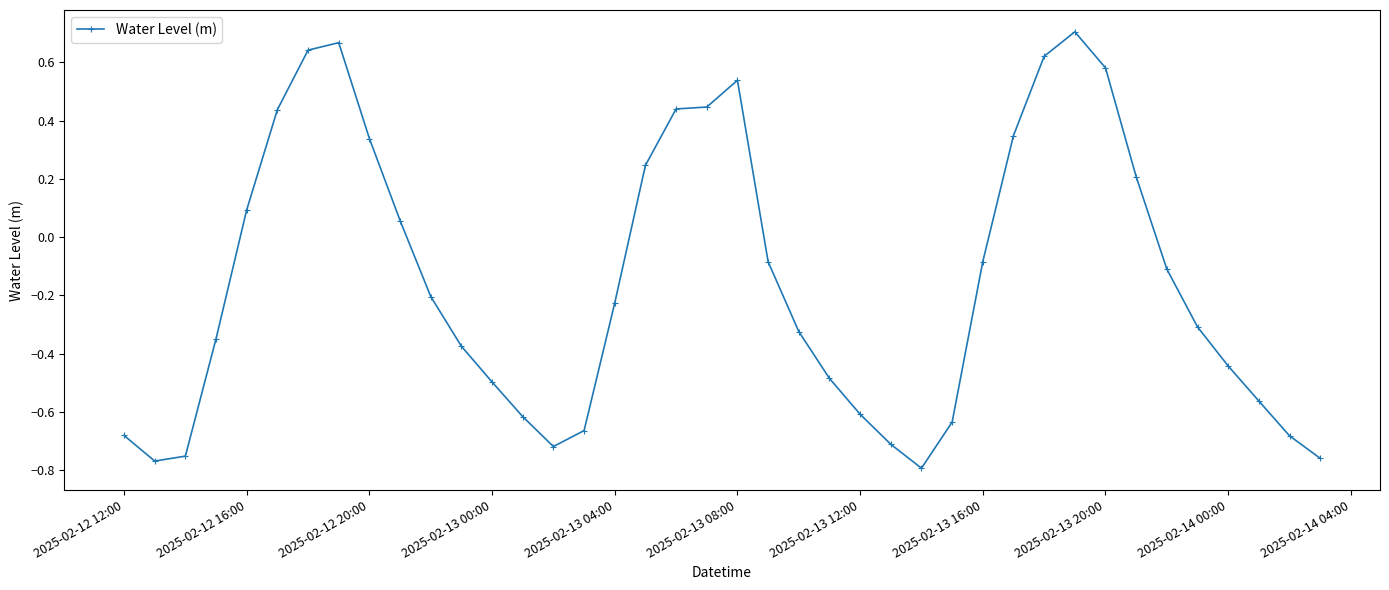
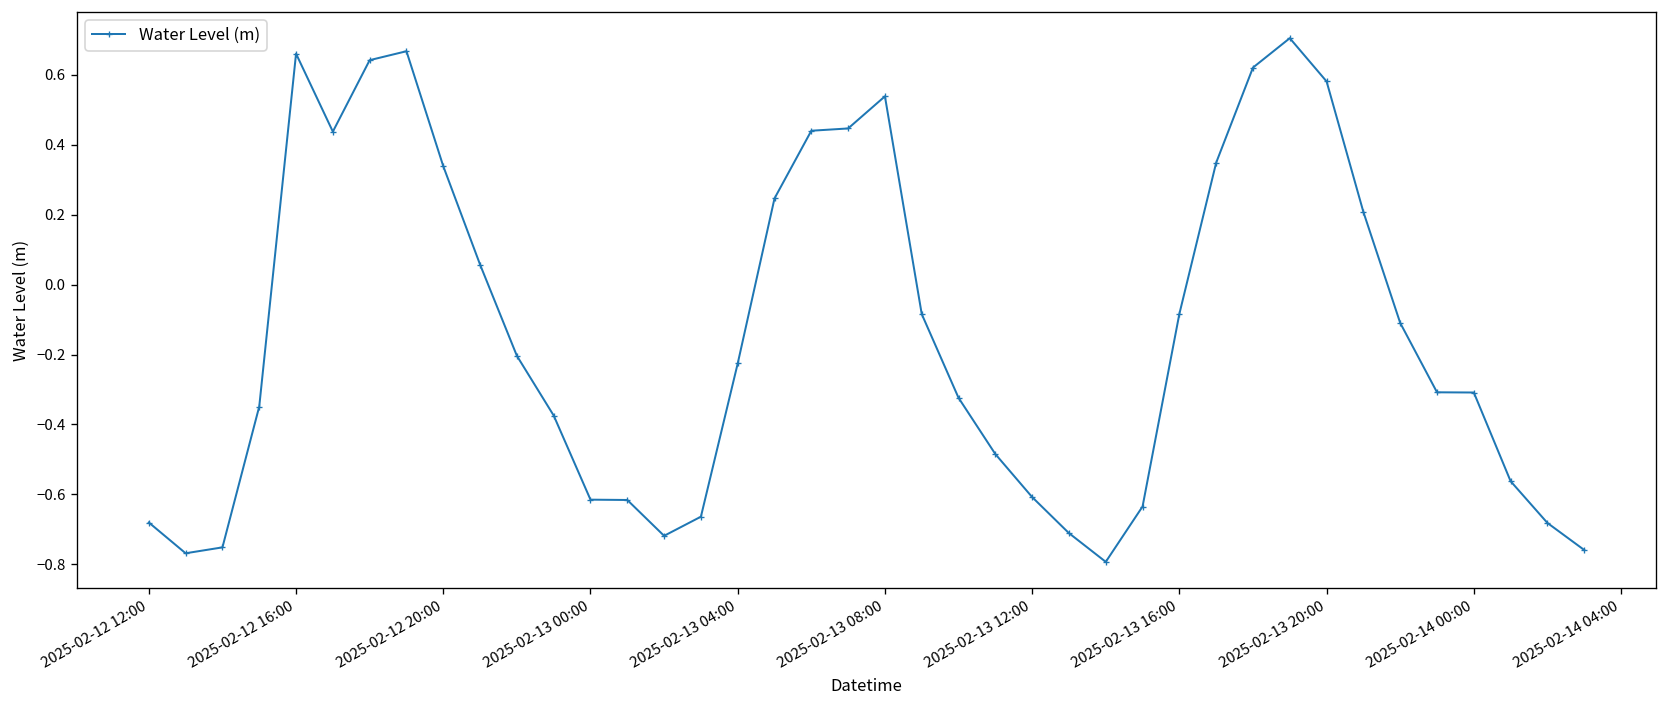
2025-02-12 16:00: 0.09 -> 0.66
2025-02-13 00:00: -0.50 -> -0.61
2025-02-14 00:00: -0.44 -> -0.31
